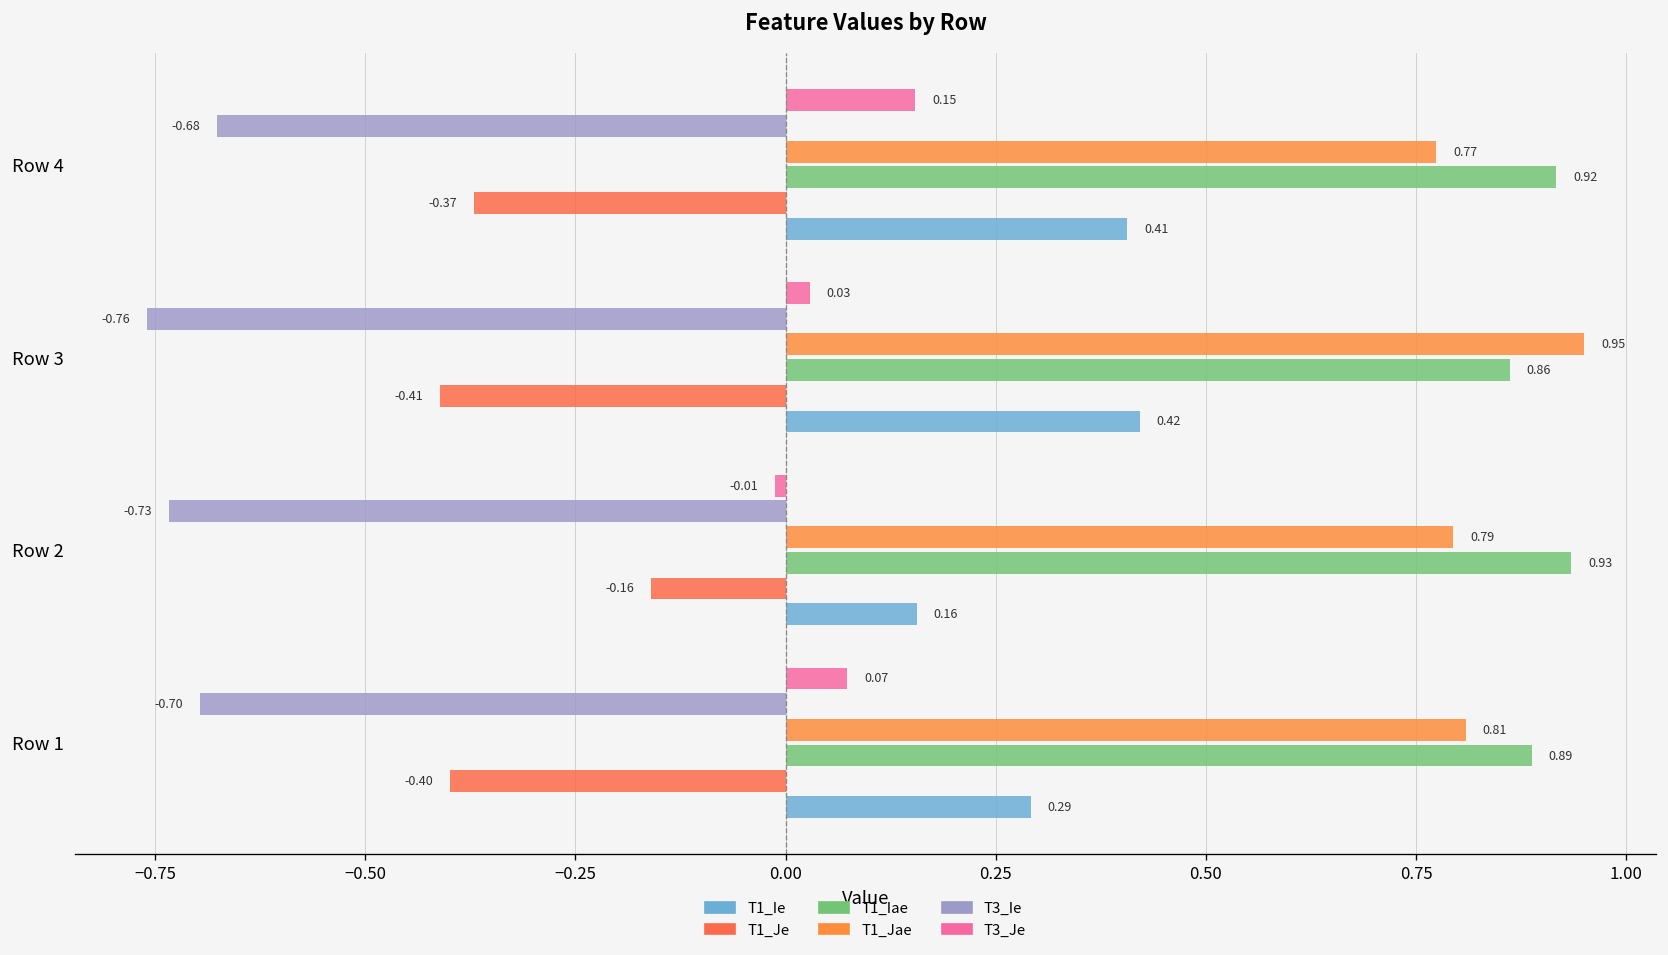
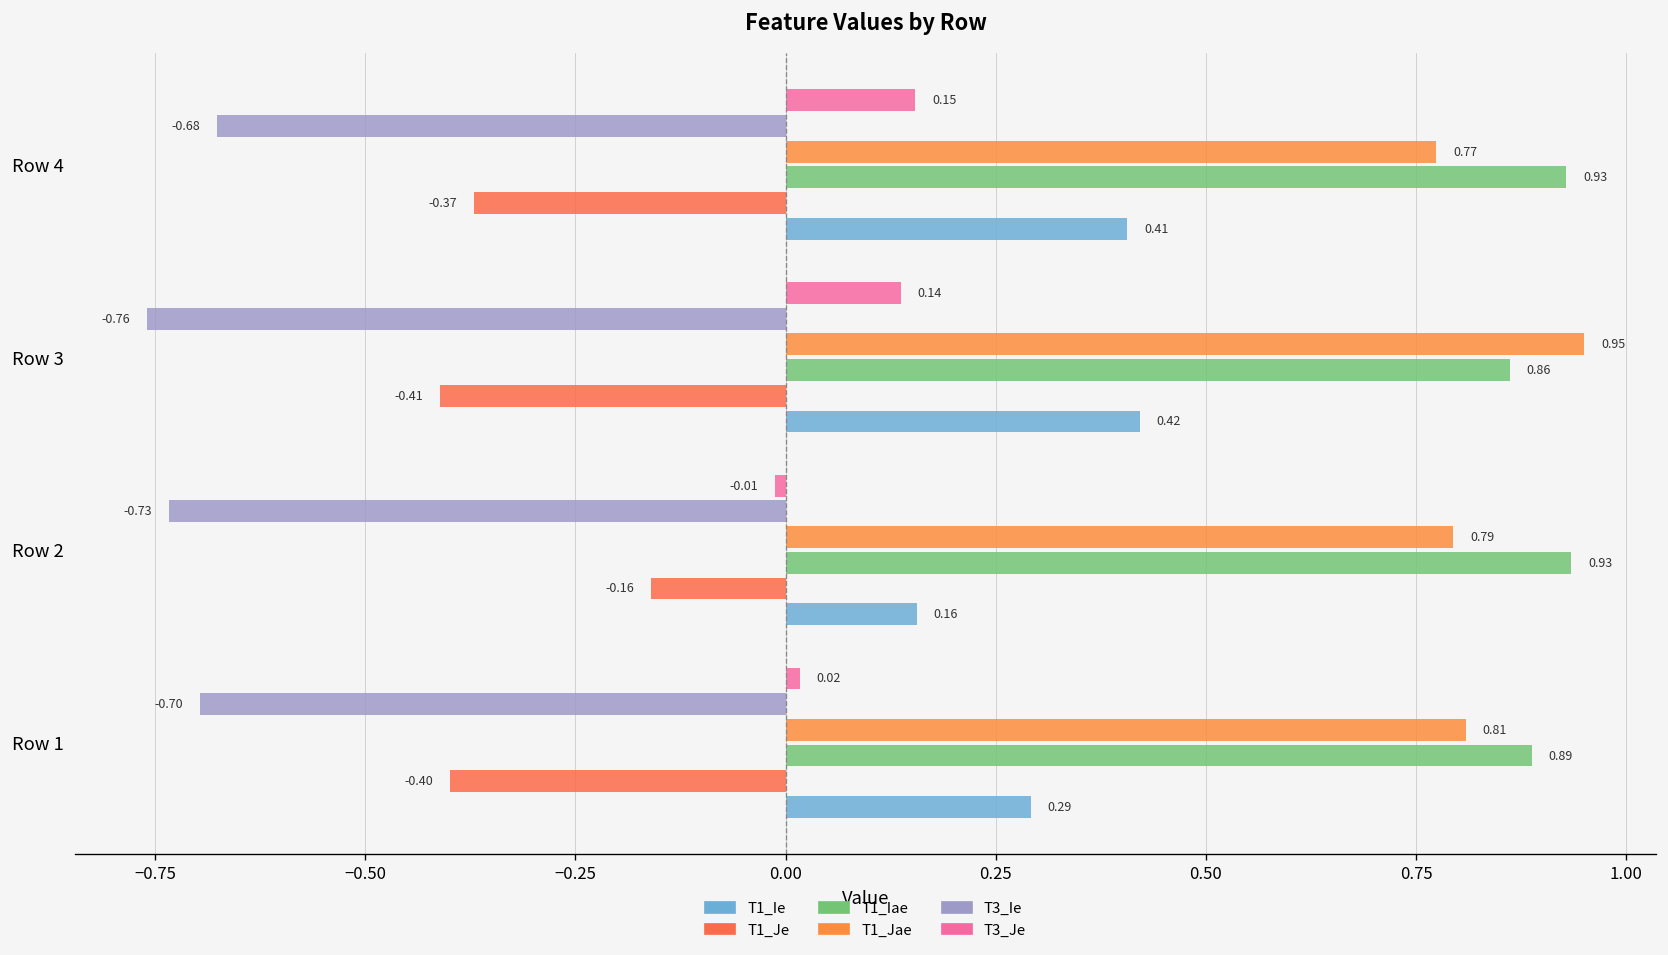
T1_Iae, Row 4: 0.92 -> 0.93
T3_Je, Row 3: 0.03 -> 0.14
T3_Je, Row 1: 0.07 -> 0.02
